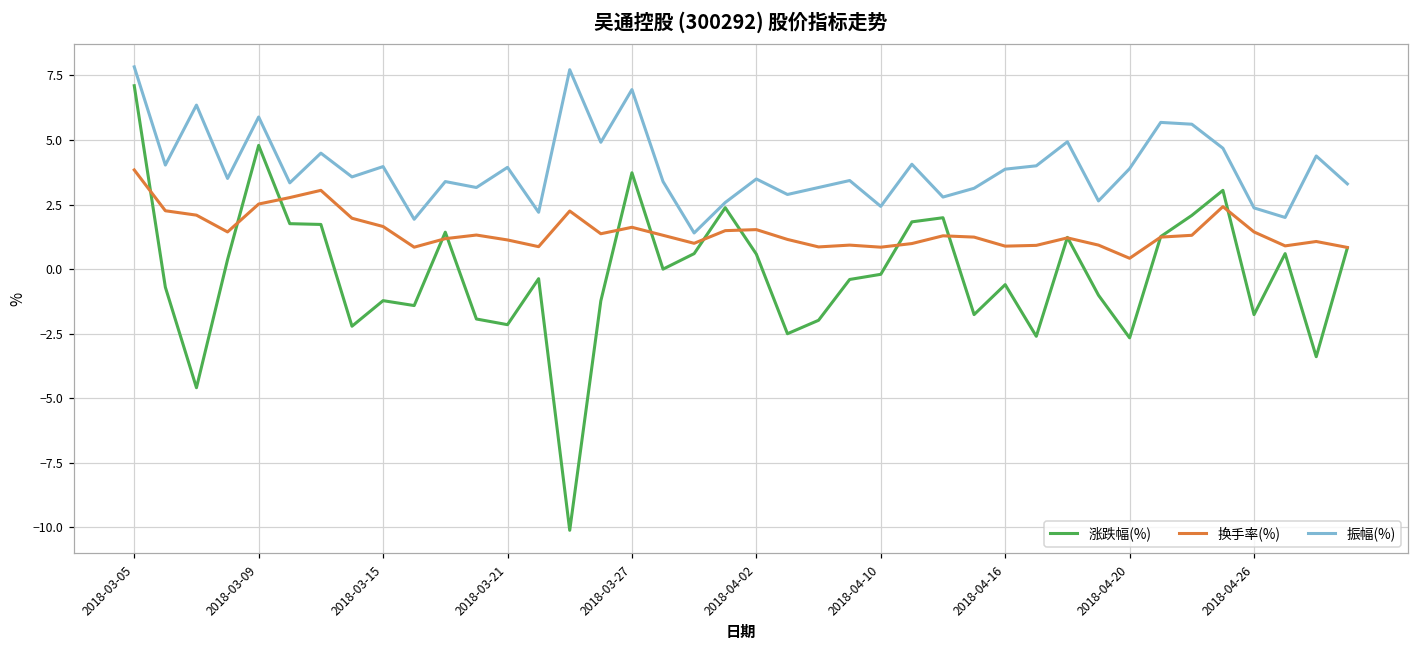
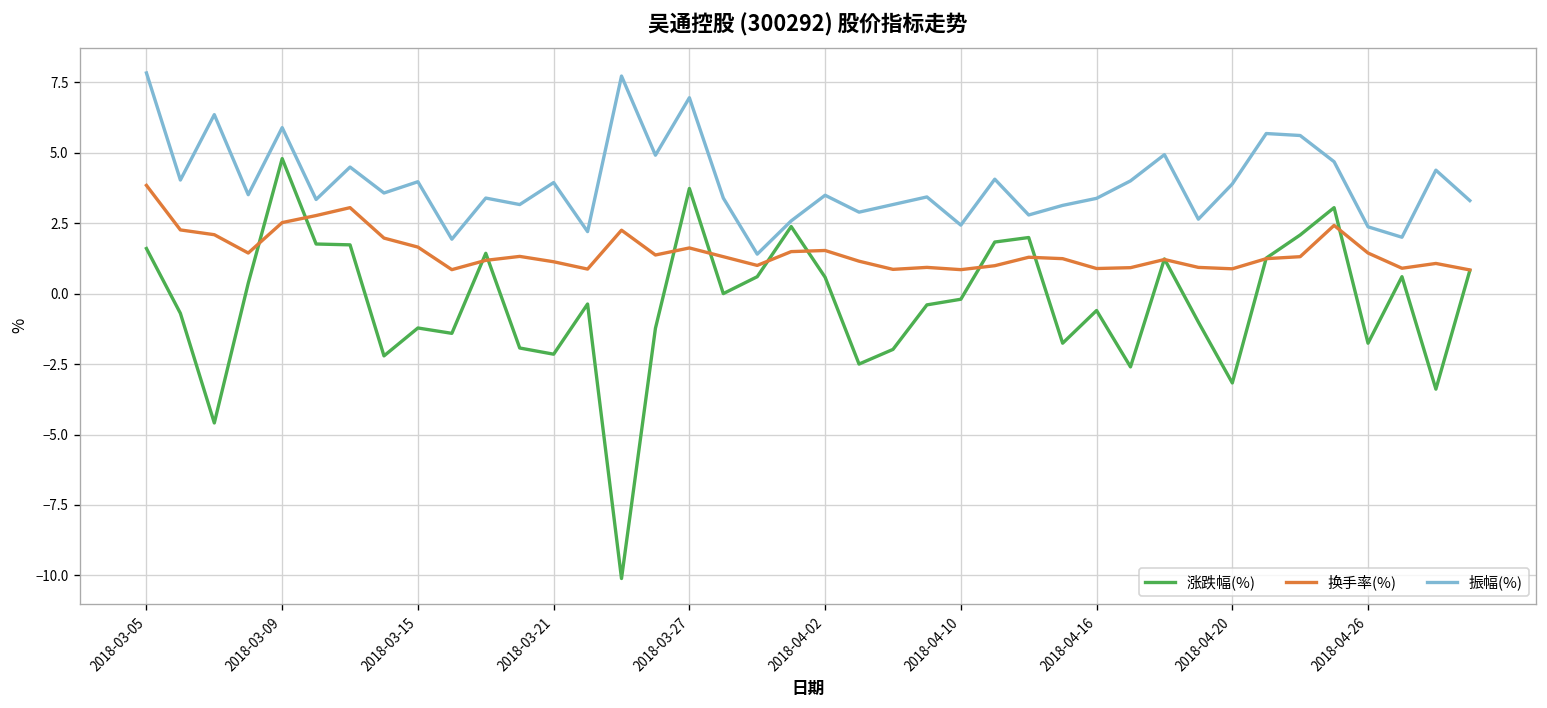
涨跌幅(%), 2018-03-05: 7.1 -> 1.6
振幅(%), 2018-04-16: 3.9 -> 3.4
涨跌幅(%), 2018-04-20: -2.7 -> -3.2
换手率(%), 2018-04-20: 0.4 -> 0.9
